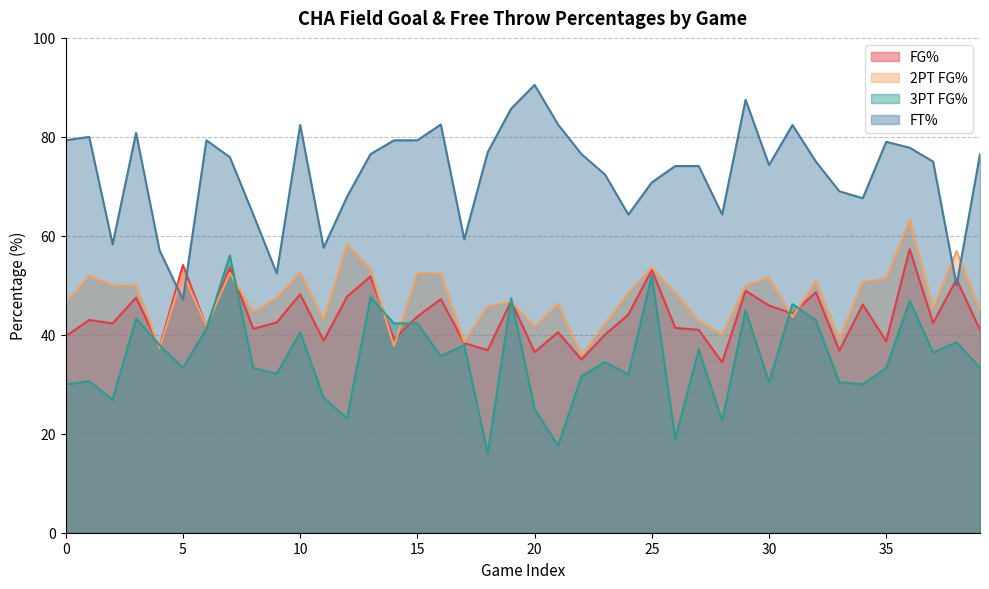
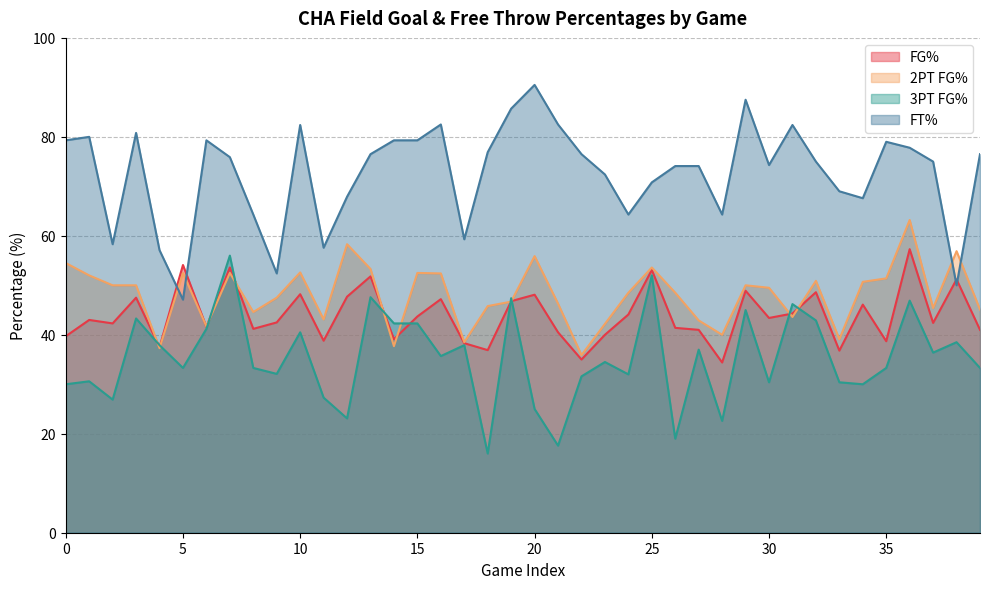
2PT FG%, 0: 47 -> 55
FG%, 20: 37 -> 48
2PT FG%, 20: 42 -> 56
FG%, 30: 46 -> 43
2PT FG%, 30: 52 -> 50
